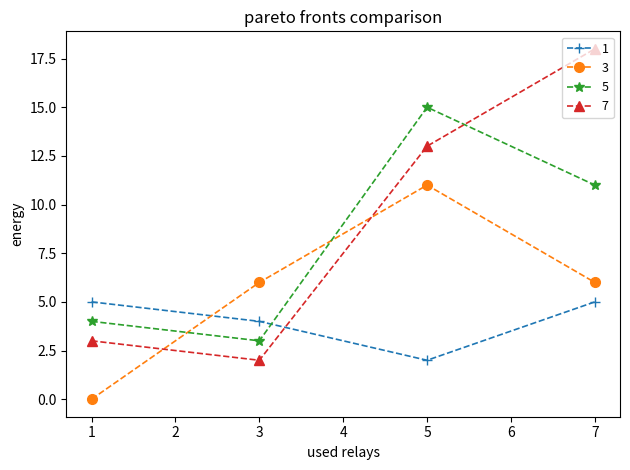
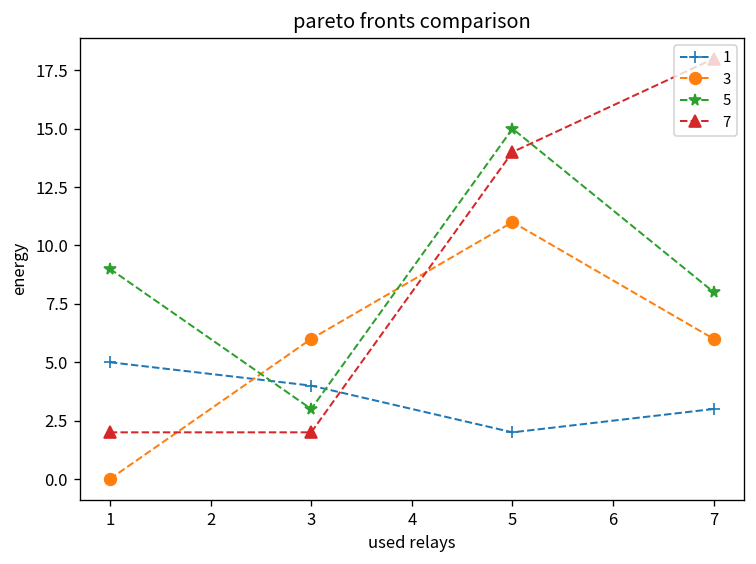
5, 1: 4 -> 9
7, 1: 3 -> 2
7, 5: 13 -> 14
1, 7: 5 -> 3
5, 7: 11 -> 8
